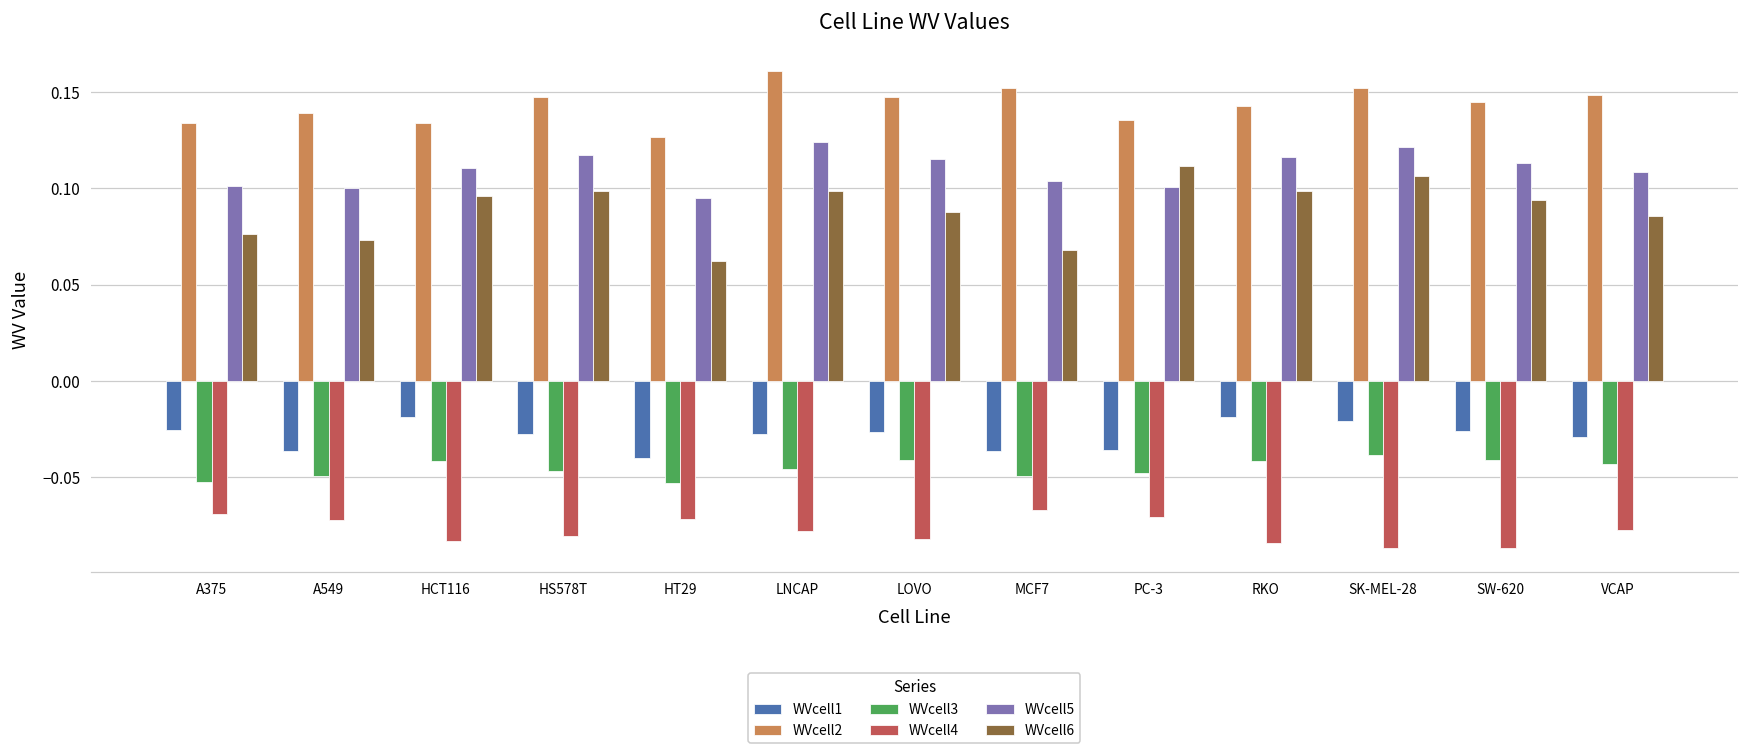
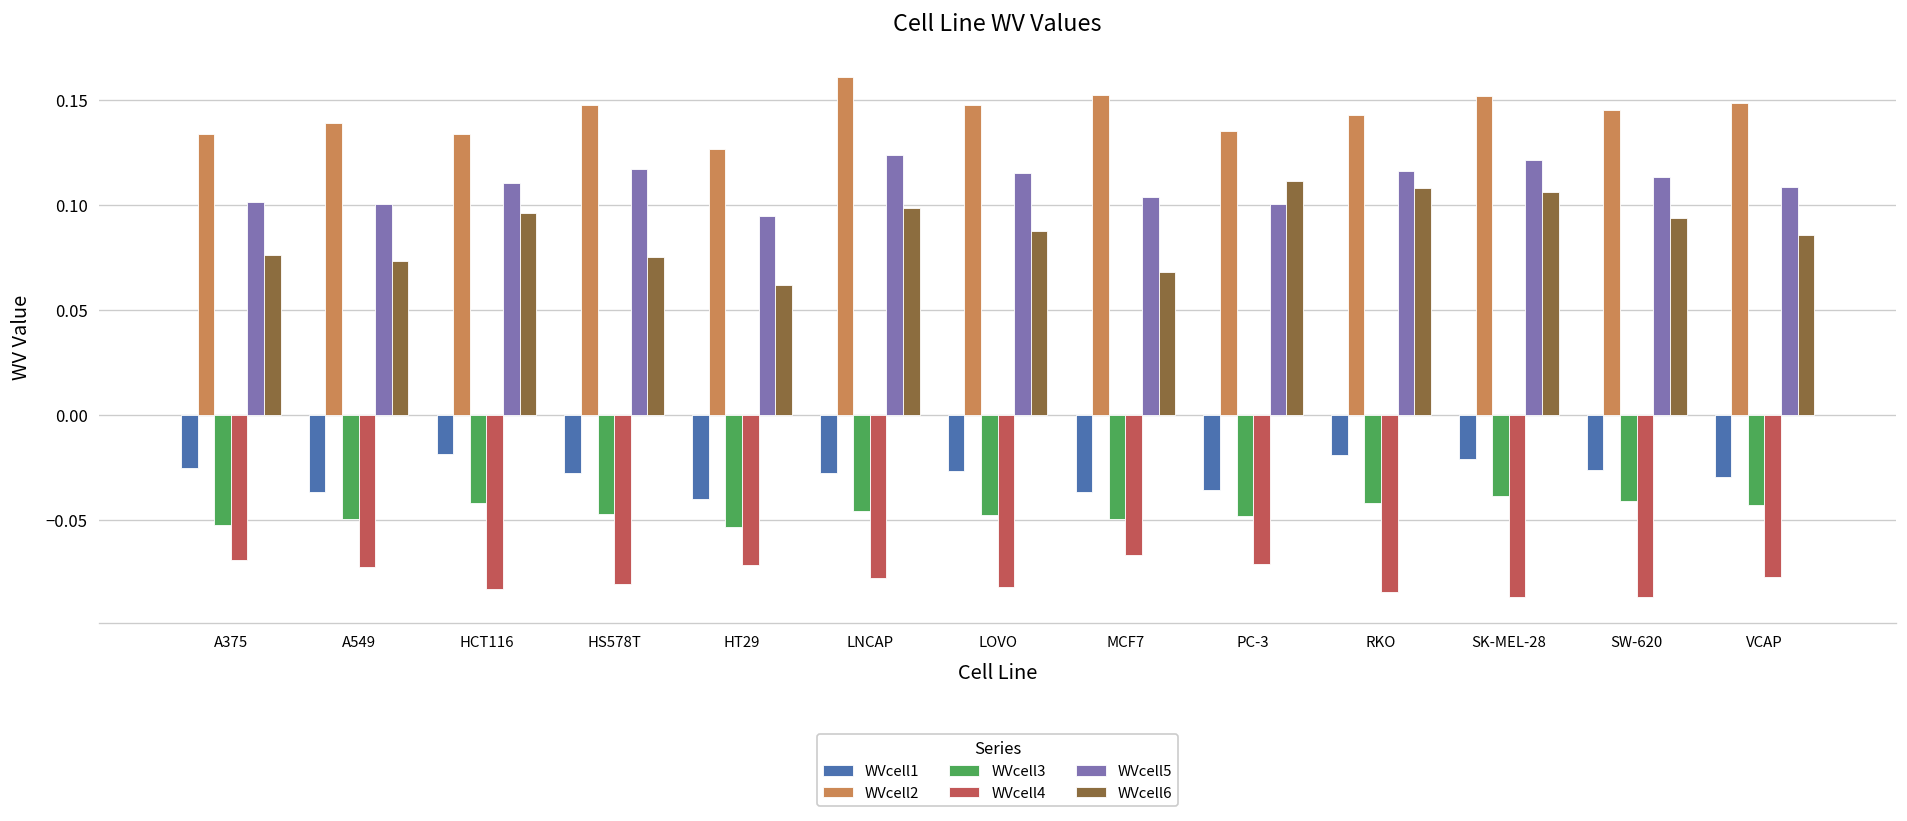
WVcell6, HS578T: 0.099 -> 0.075
WVcell3, LOVO: -0.041 -> -0.048
WVcell6, RKO: 0.099 -> 0.108
